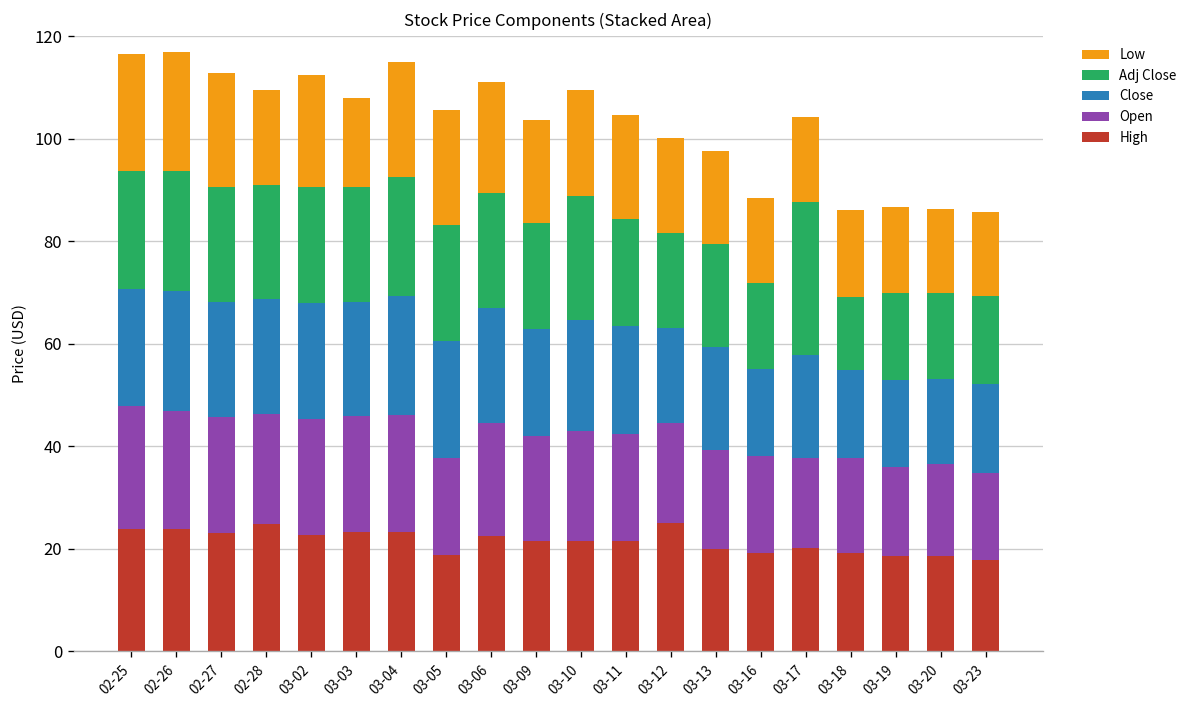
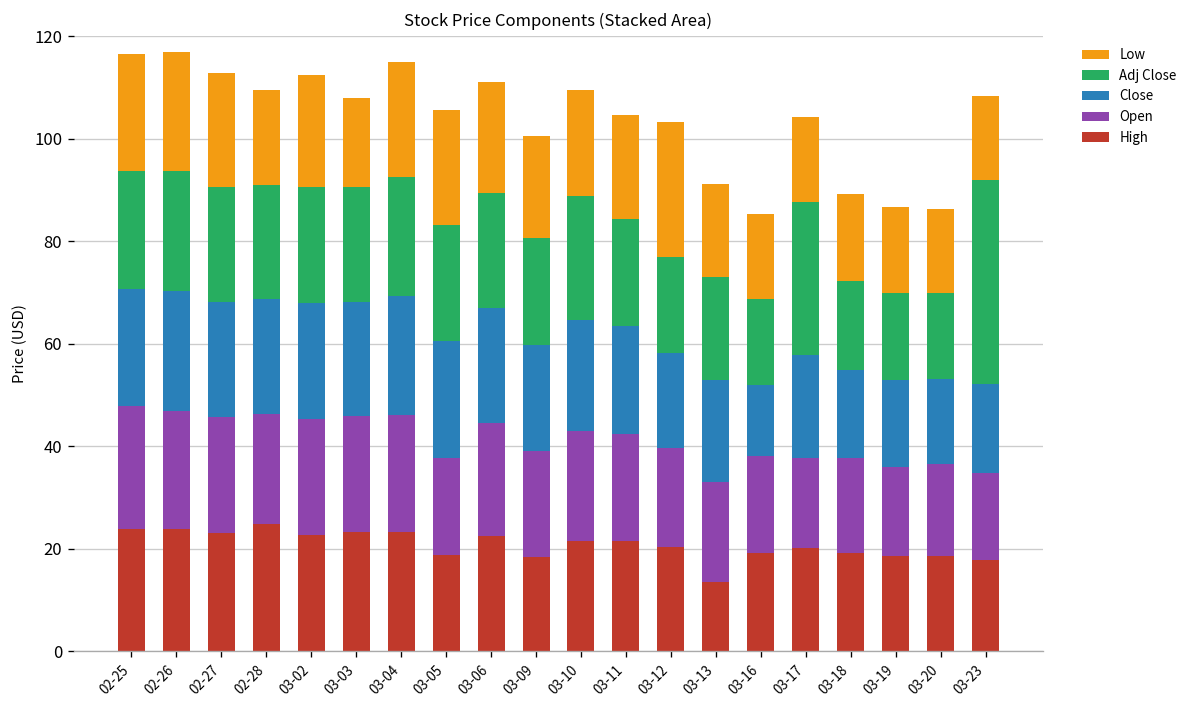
High, 03-09: 22 -> 19
High, 03-12: 25 -> 20
Low, 03-12: 19 -> 26
High, 03-13: 20 -> 14
Close, 03-16: 17 -> 14
Adj Close, 03-18: 14 -> 17
Adj Close, 03-23: 17 -> 40
